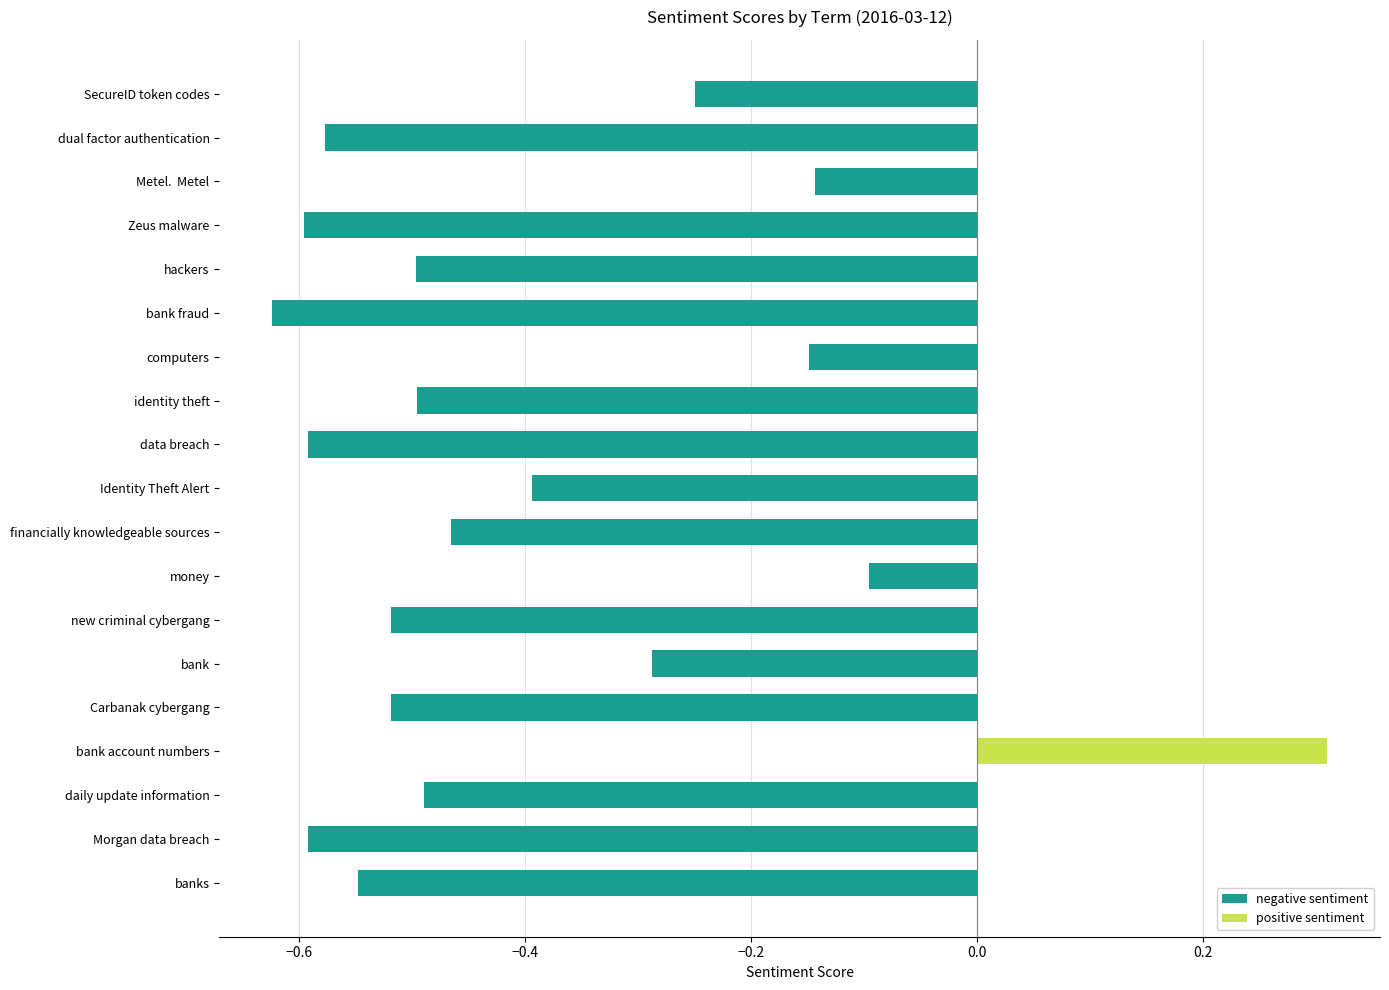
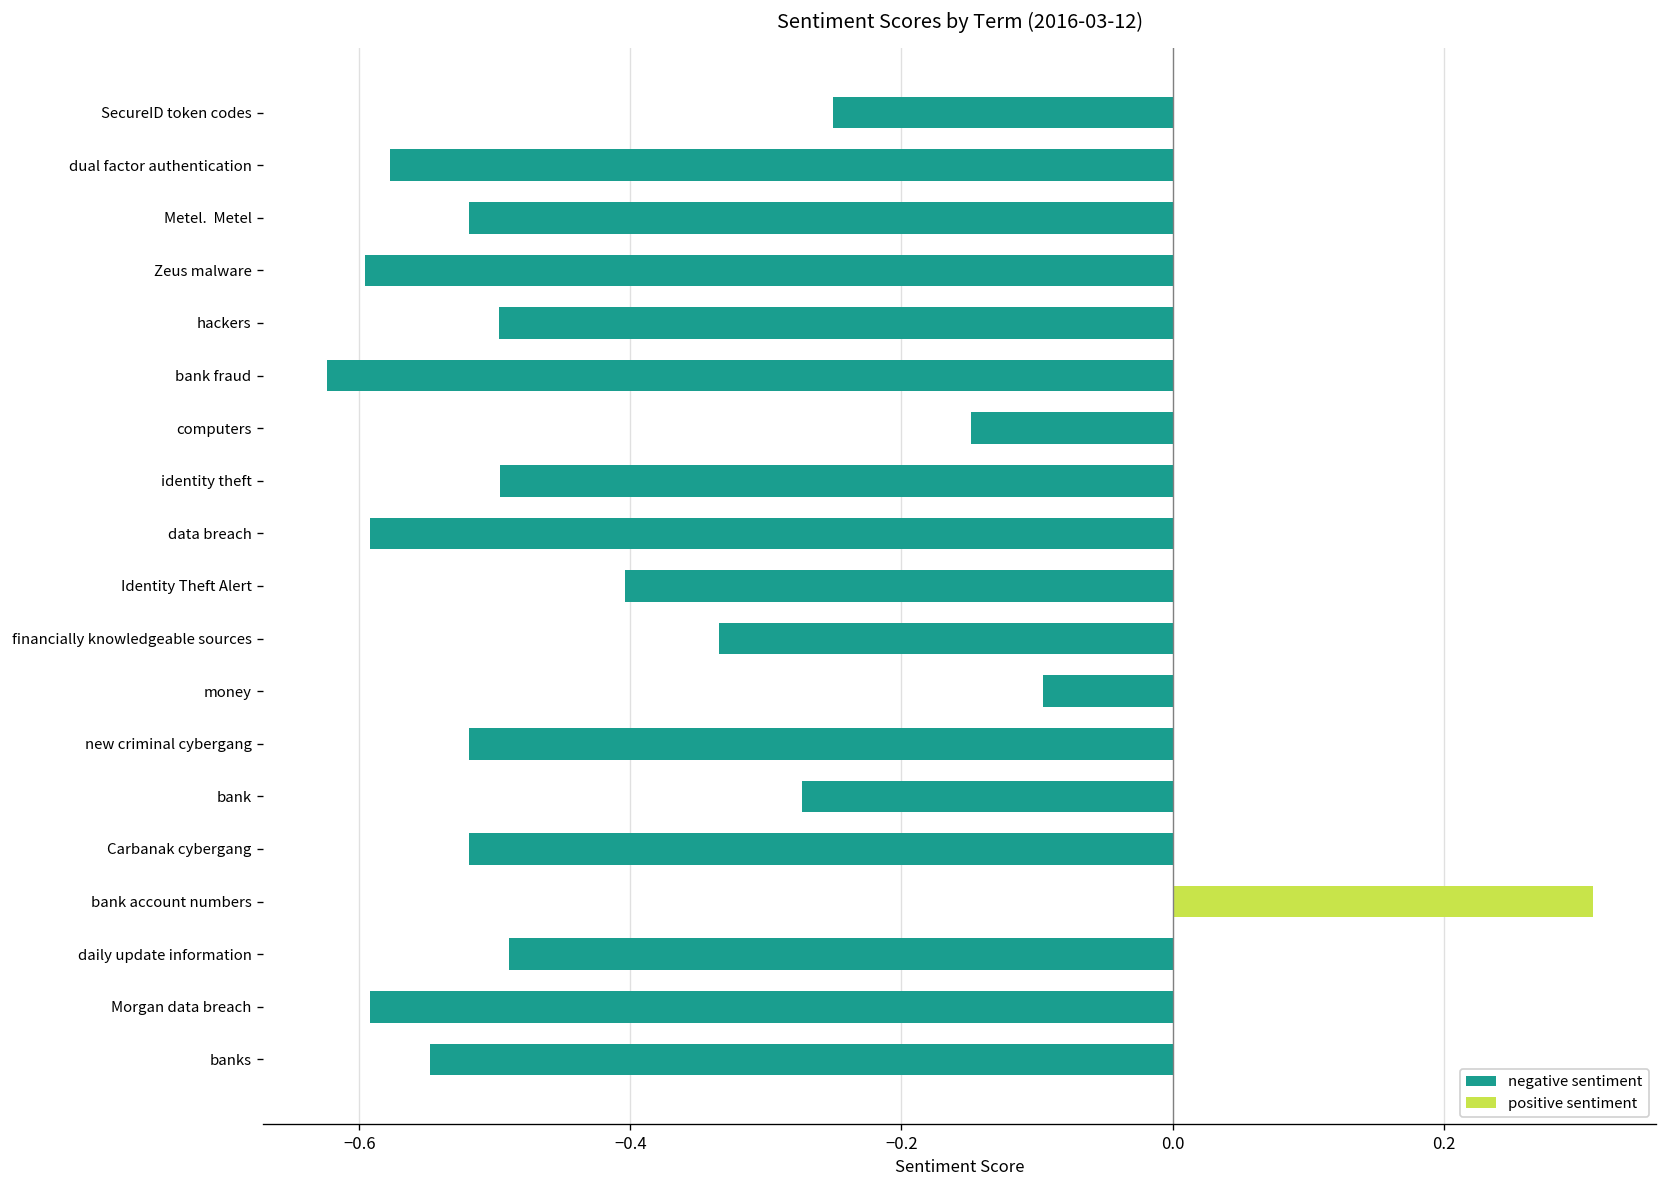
negative sentiment, Metel. Metel: -0.143 -> -0.519
negative sentiment, Identity Theft Alert: -0.394 -> -0.404
negative sentiment, financially knowledgeable sources: -0.466 -> -0.334
negative sentiment, bank: -0.288 -> -0.273
